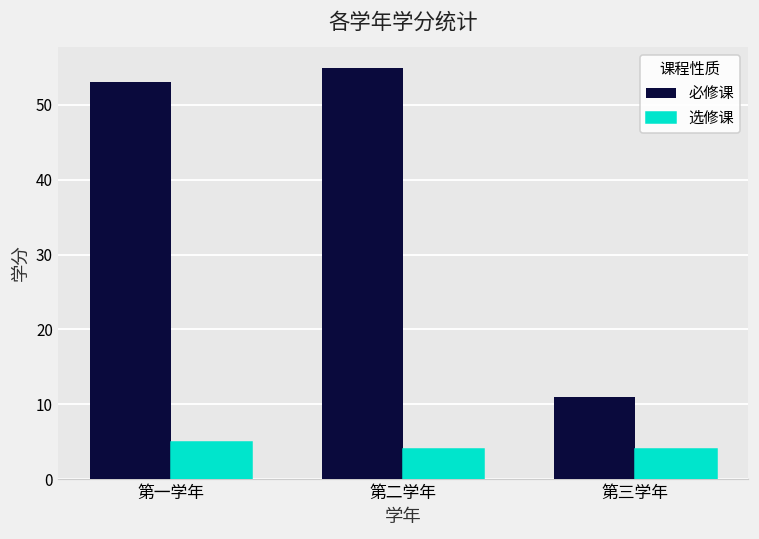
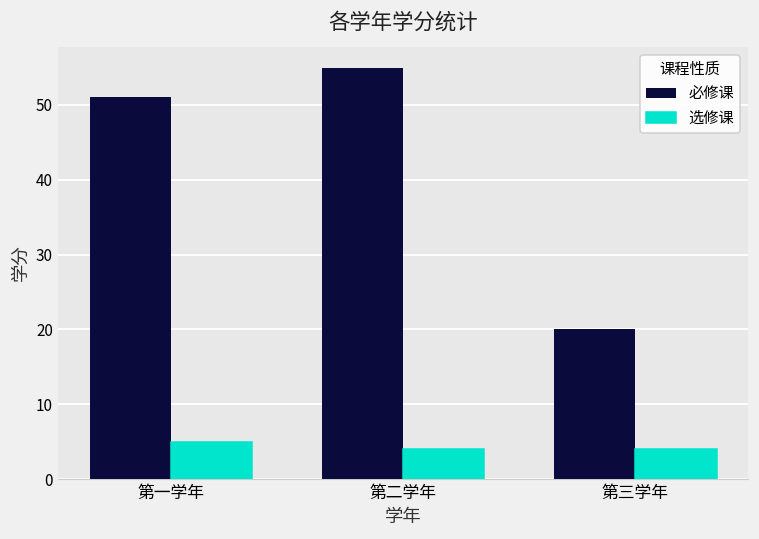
必修课, 第一学年: 53 -> 51
必修课, 第三学年: 11 -> 20
